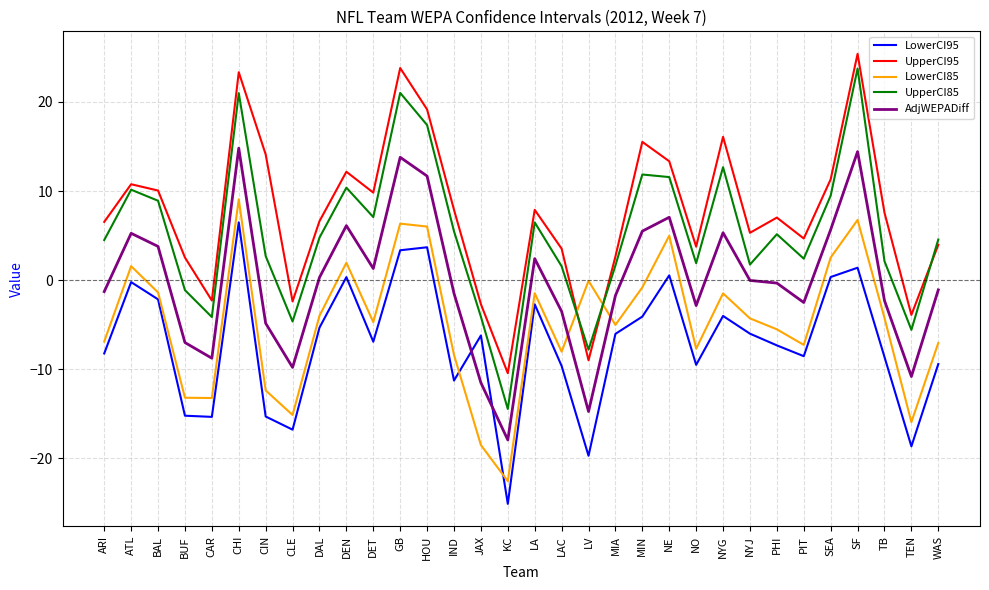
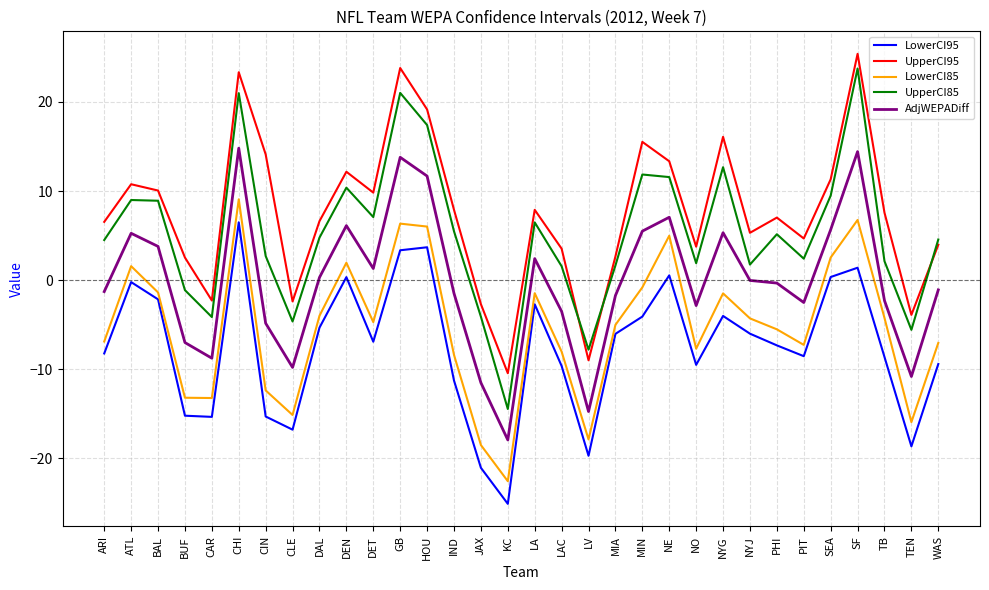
UpperCI85, ATL: 10 -> 9
LowerCI95, JAX: -6 -> -21
LowerCI85, LV: 0 -> -18
